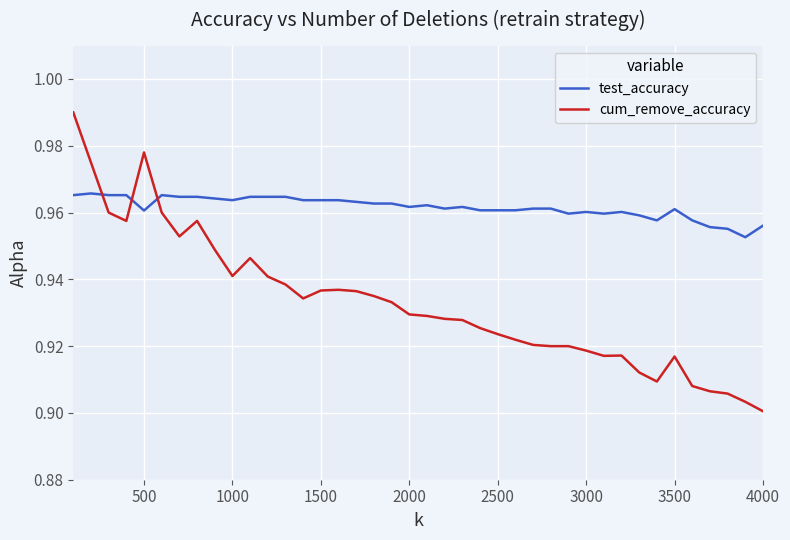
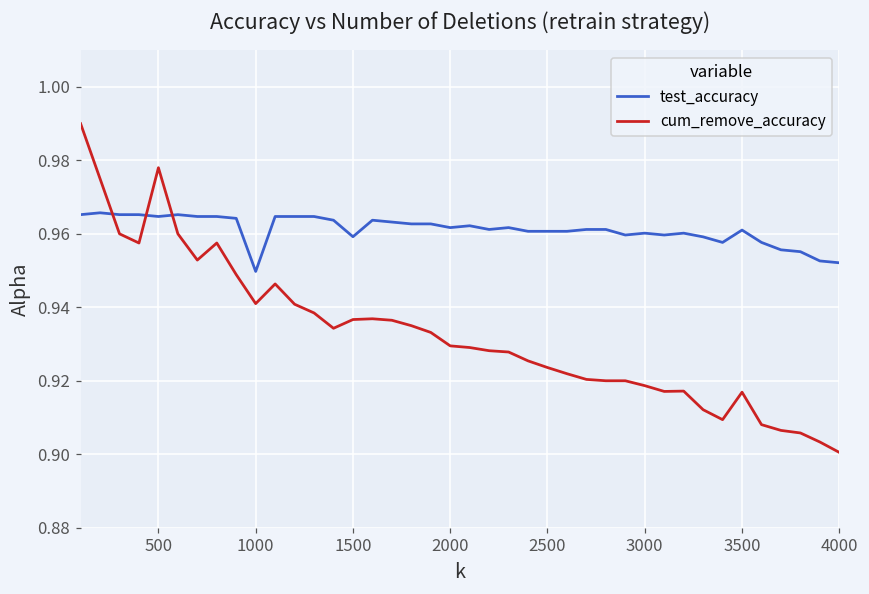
test_accuracy, 500: 0.961 -> 0.965
test_accuracy, 1000: 0.964 -> 0.950
test_accuracy, 1500: 0.964 -> 0.959
test_accuracy, 4000: 0.956 -> 0.952
